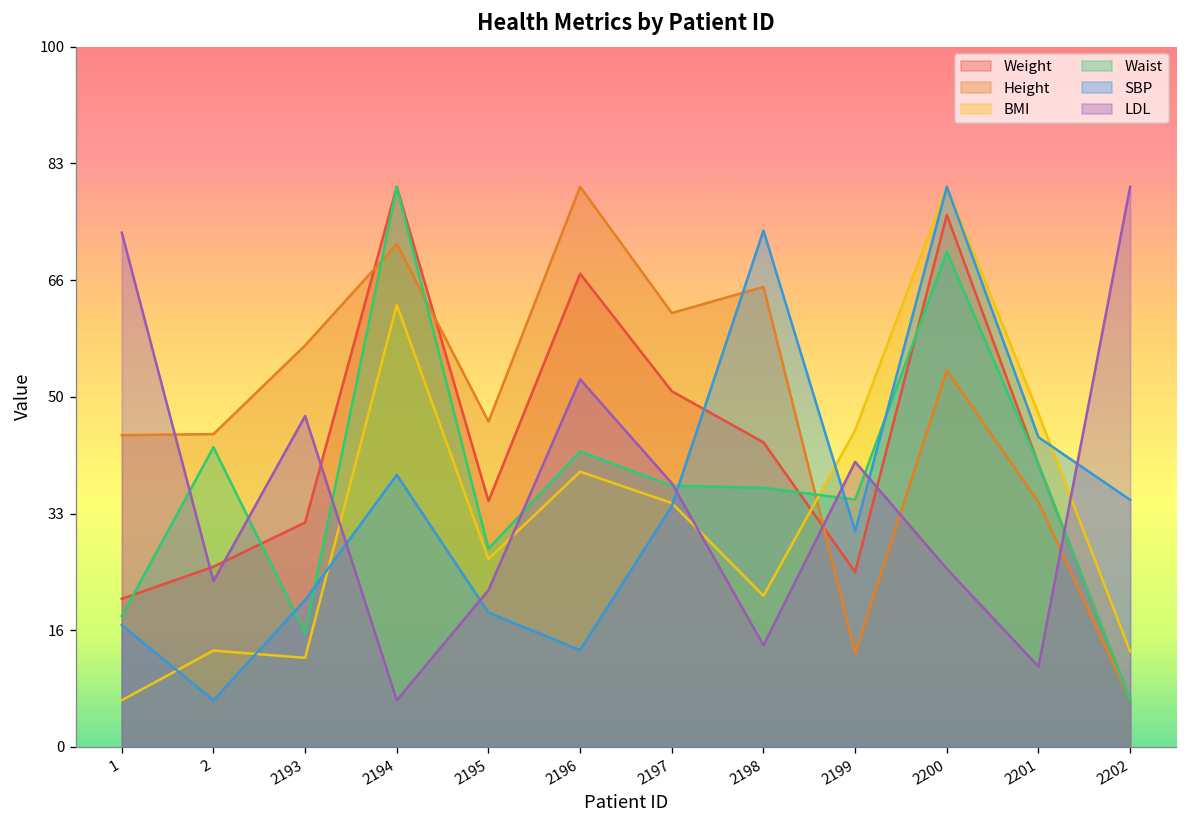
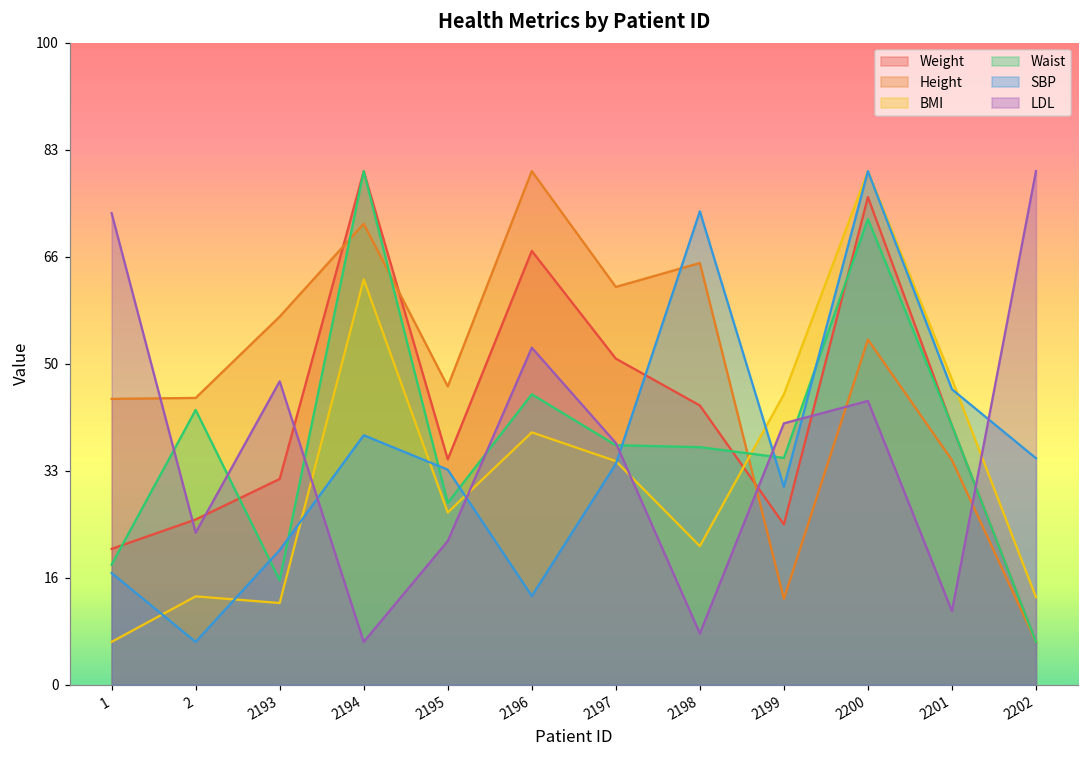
SBP, 2195: 19 -> 33
Waist, 2196: 42 -> 45
LDL, 2198: 15 -> 8
Waist, 2200: 71 -> 73
LDL, 2200: 25 -> 44
SBP, 2201: 44 -> 46
